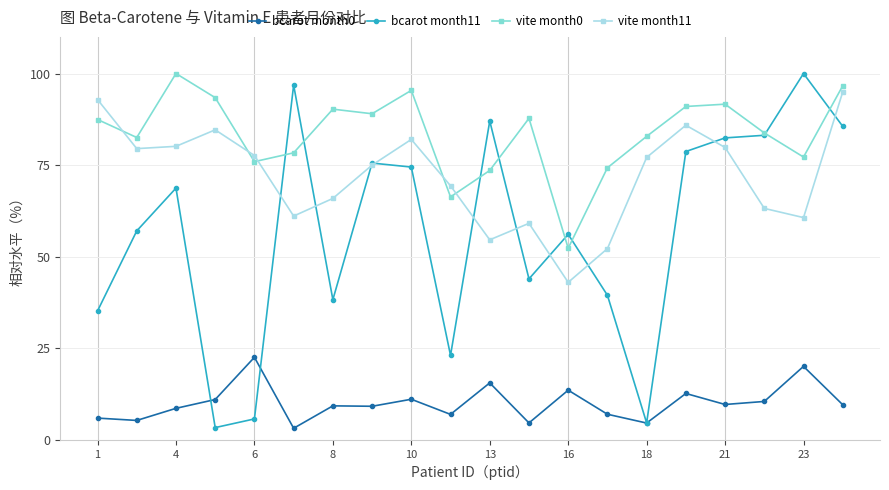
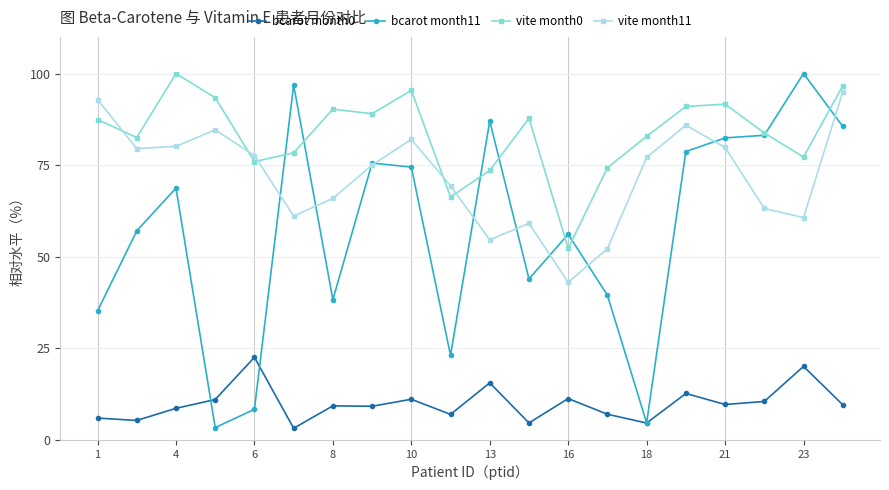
bcarot month11, 6: 6 -> 8
bcarot month0, 16: 14 -> 11
